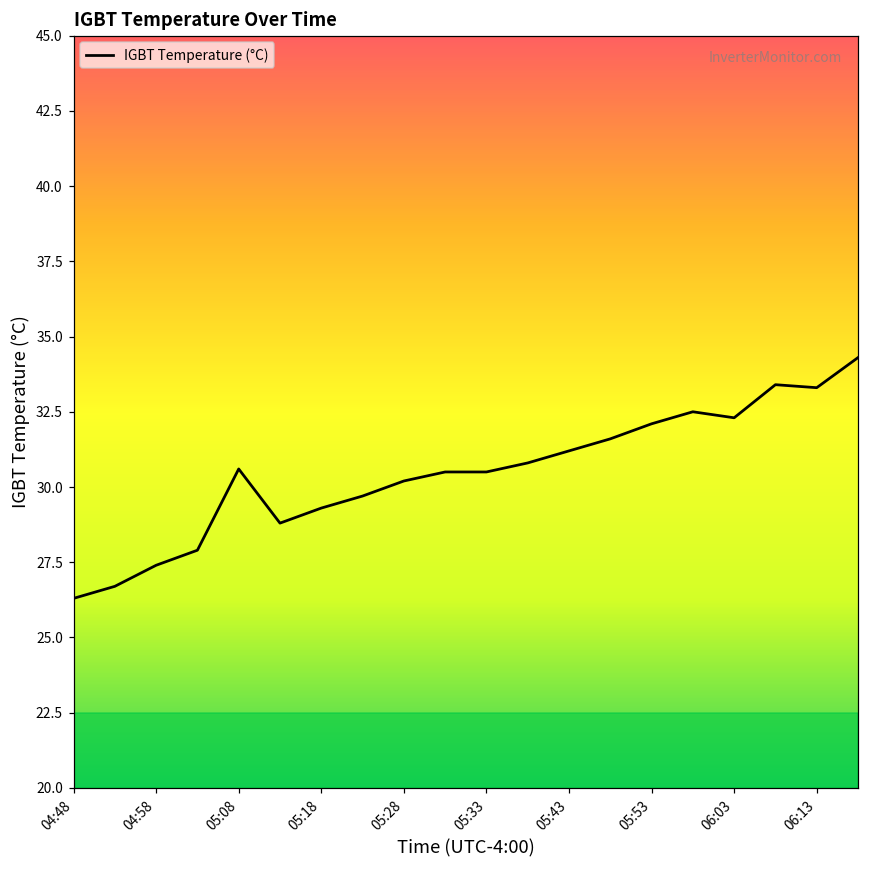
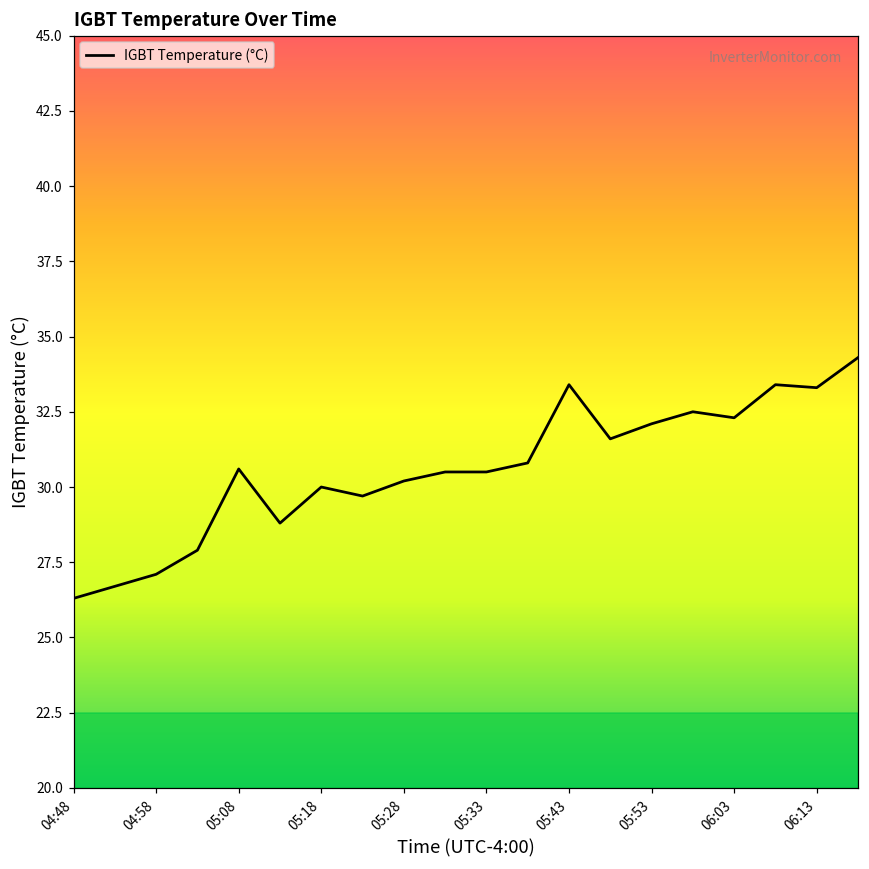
04:58: 27.4 -> 27.1
05:18: 29.3 -> 30.0
05:43: 31.2 -> 33.4
